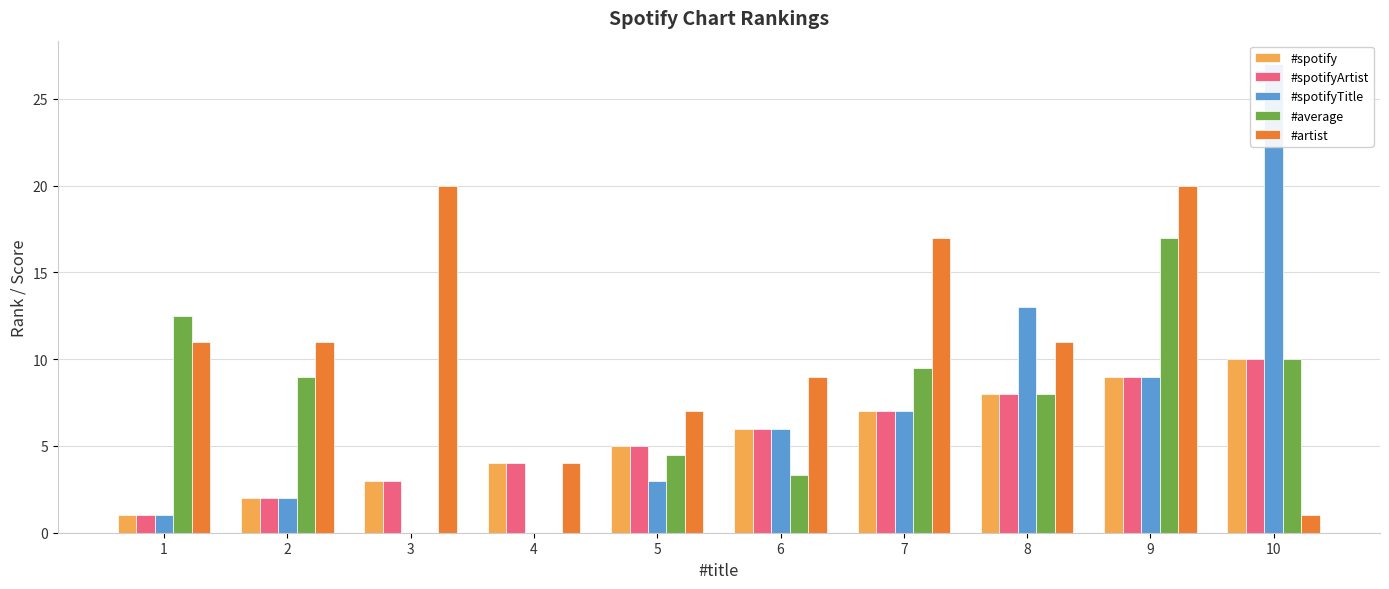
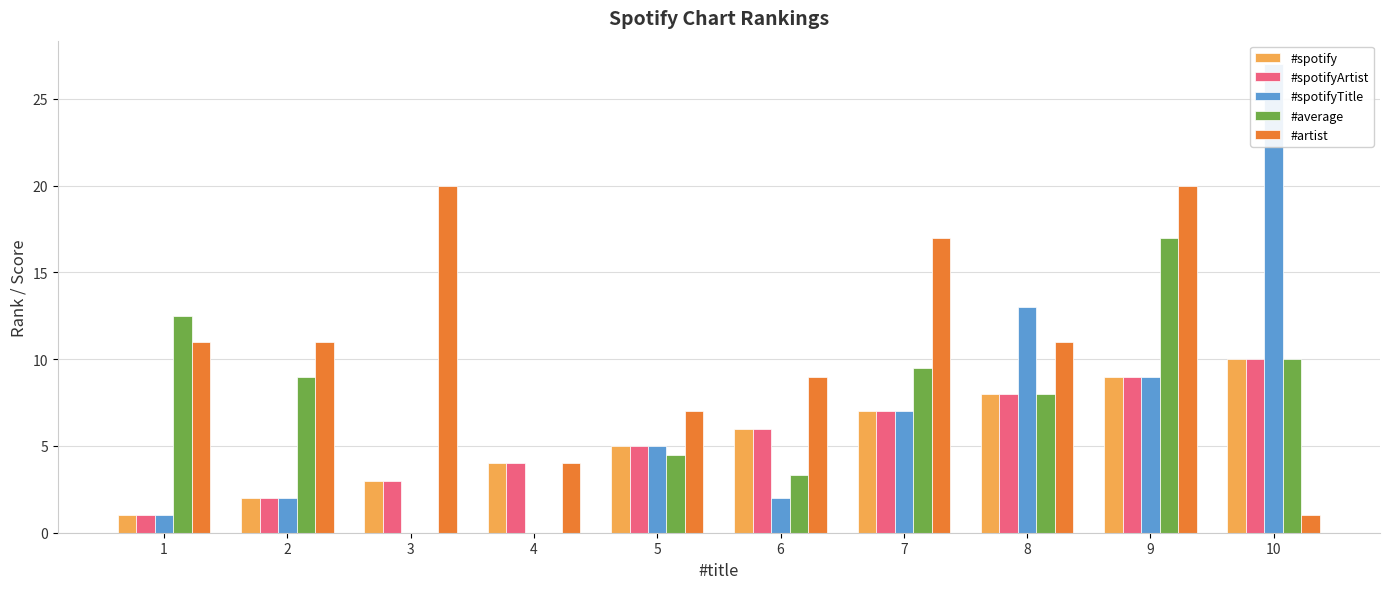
#spotifyTitle, 5: 3 -> 5
#spotifyTitle, 6: 6 -> 2
